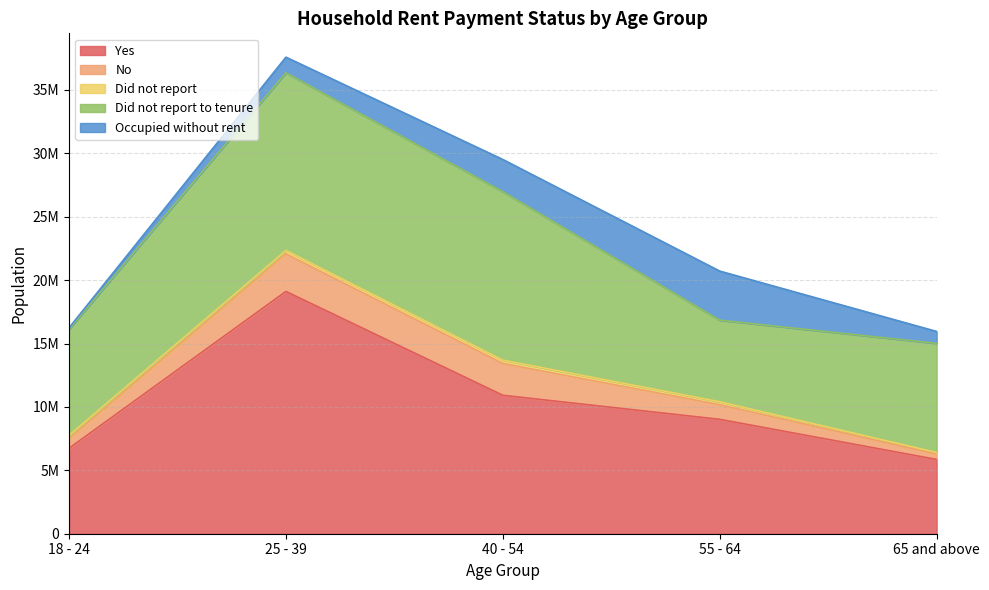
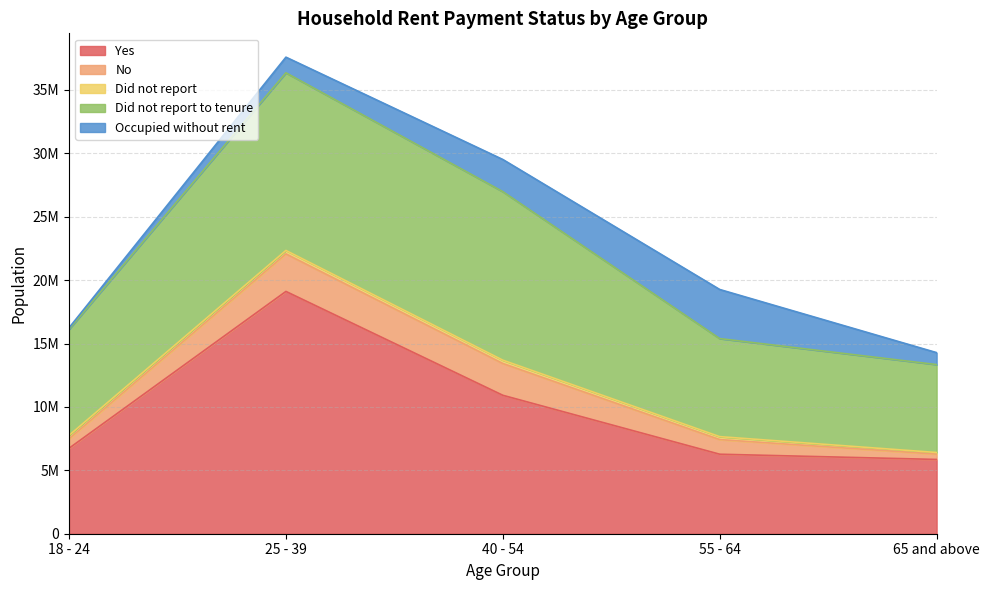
Yes, 55 - 64: 9000000 -> 6300000
Did not report to tenure, 55 - 64: 6400000 -> 7700000
Did not report to tenure, 65 and above: 8600000 -> 6900000
